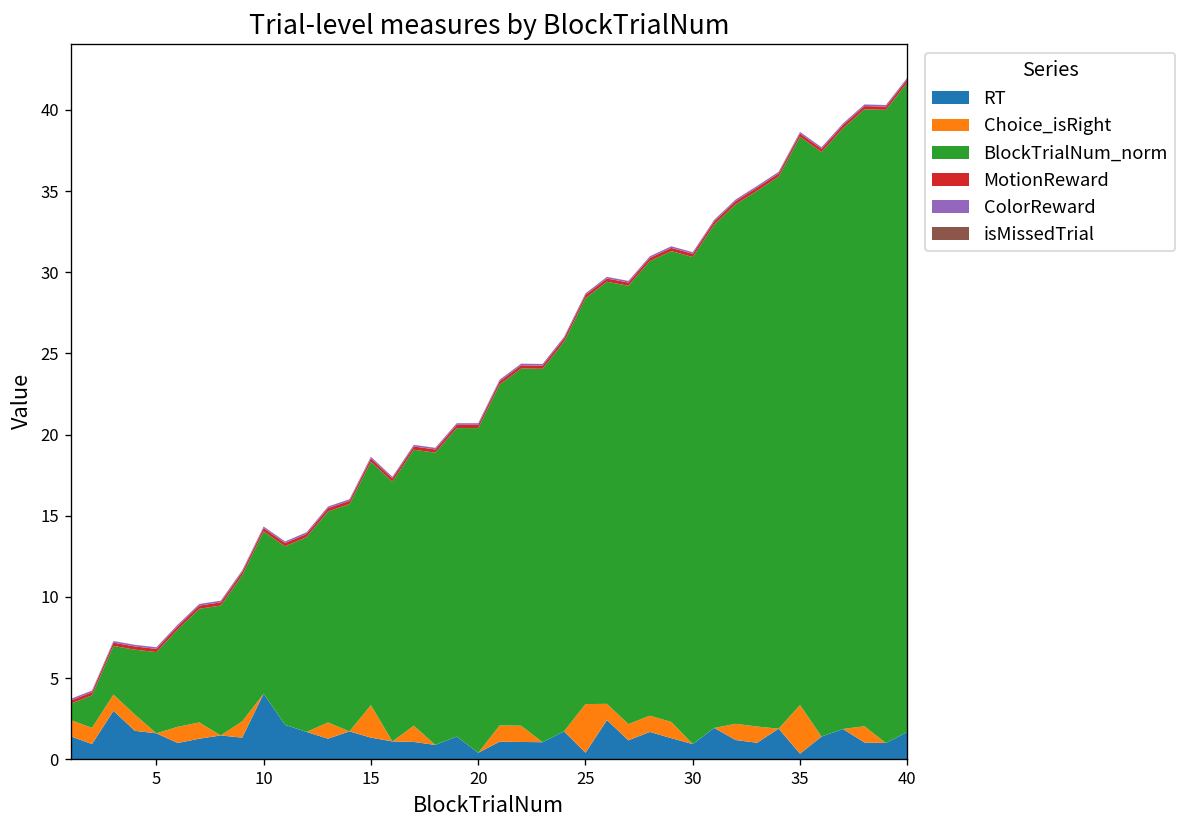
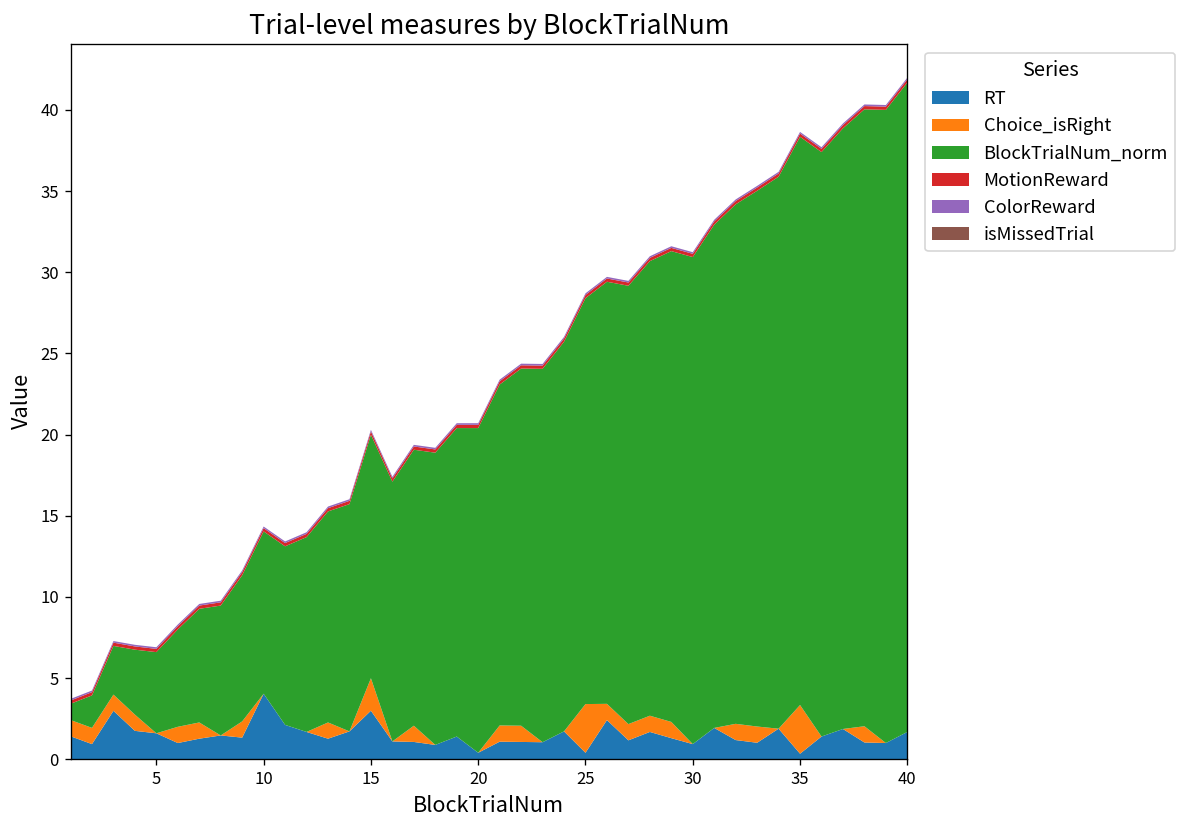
RT, 15: 1.3 -> 3.0
